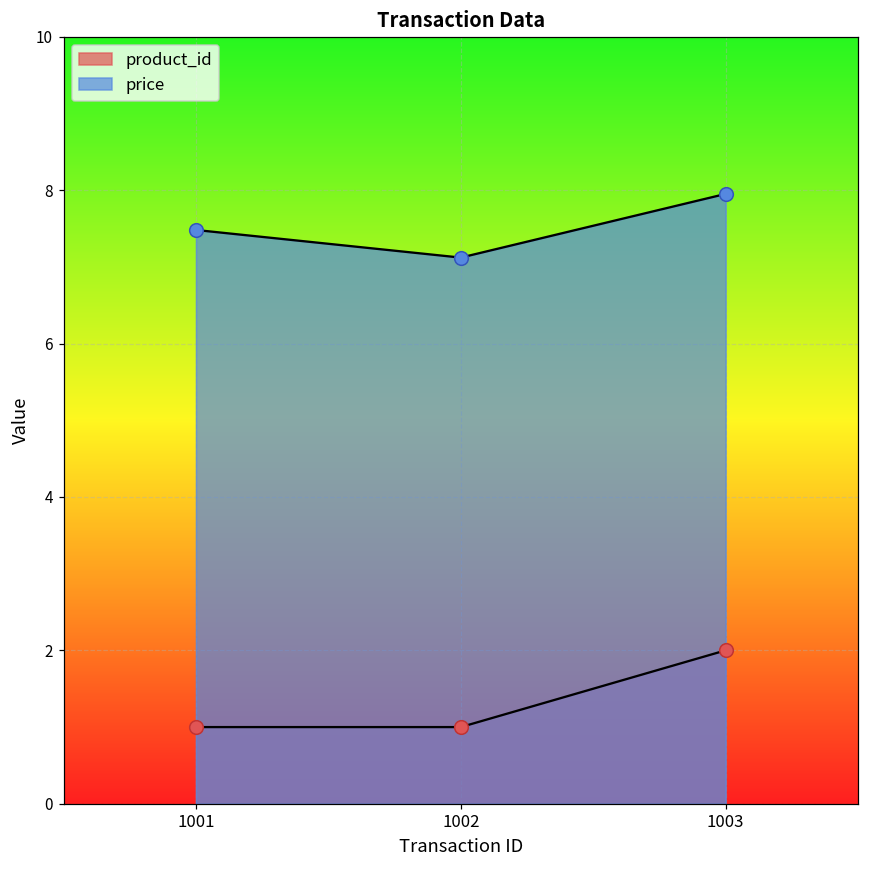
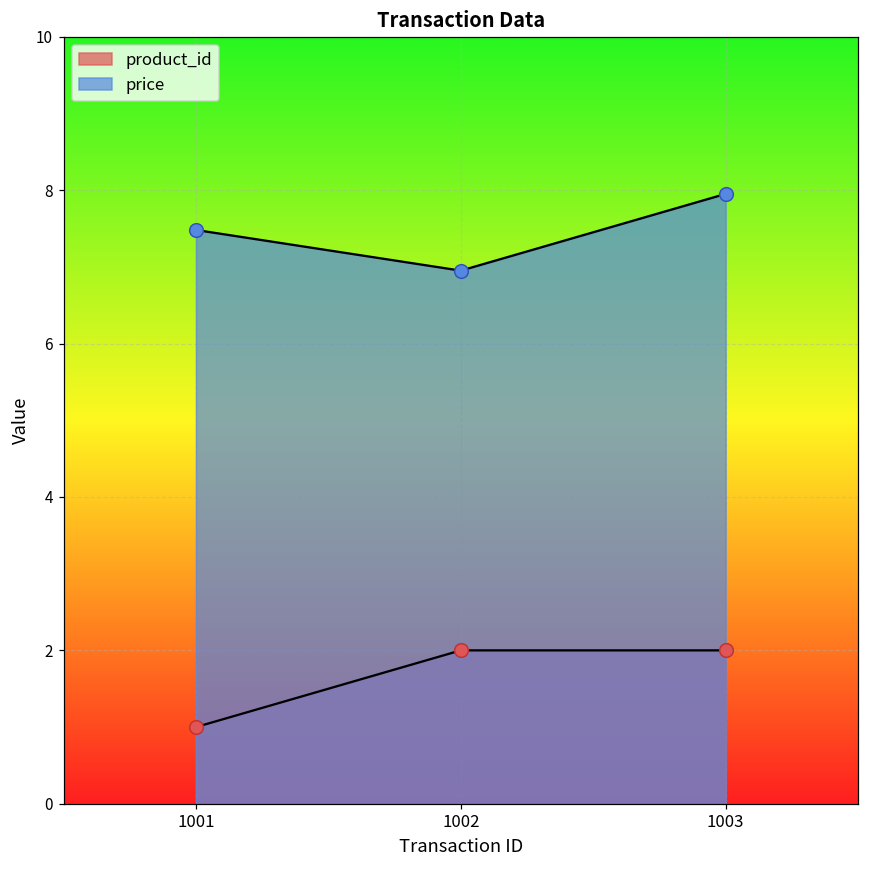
product_id, 1002: 1 -> 2
price, 1002: 7.1 -> 7.0
